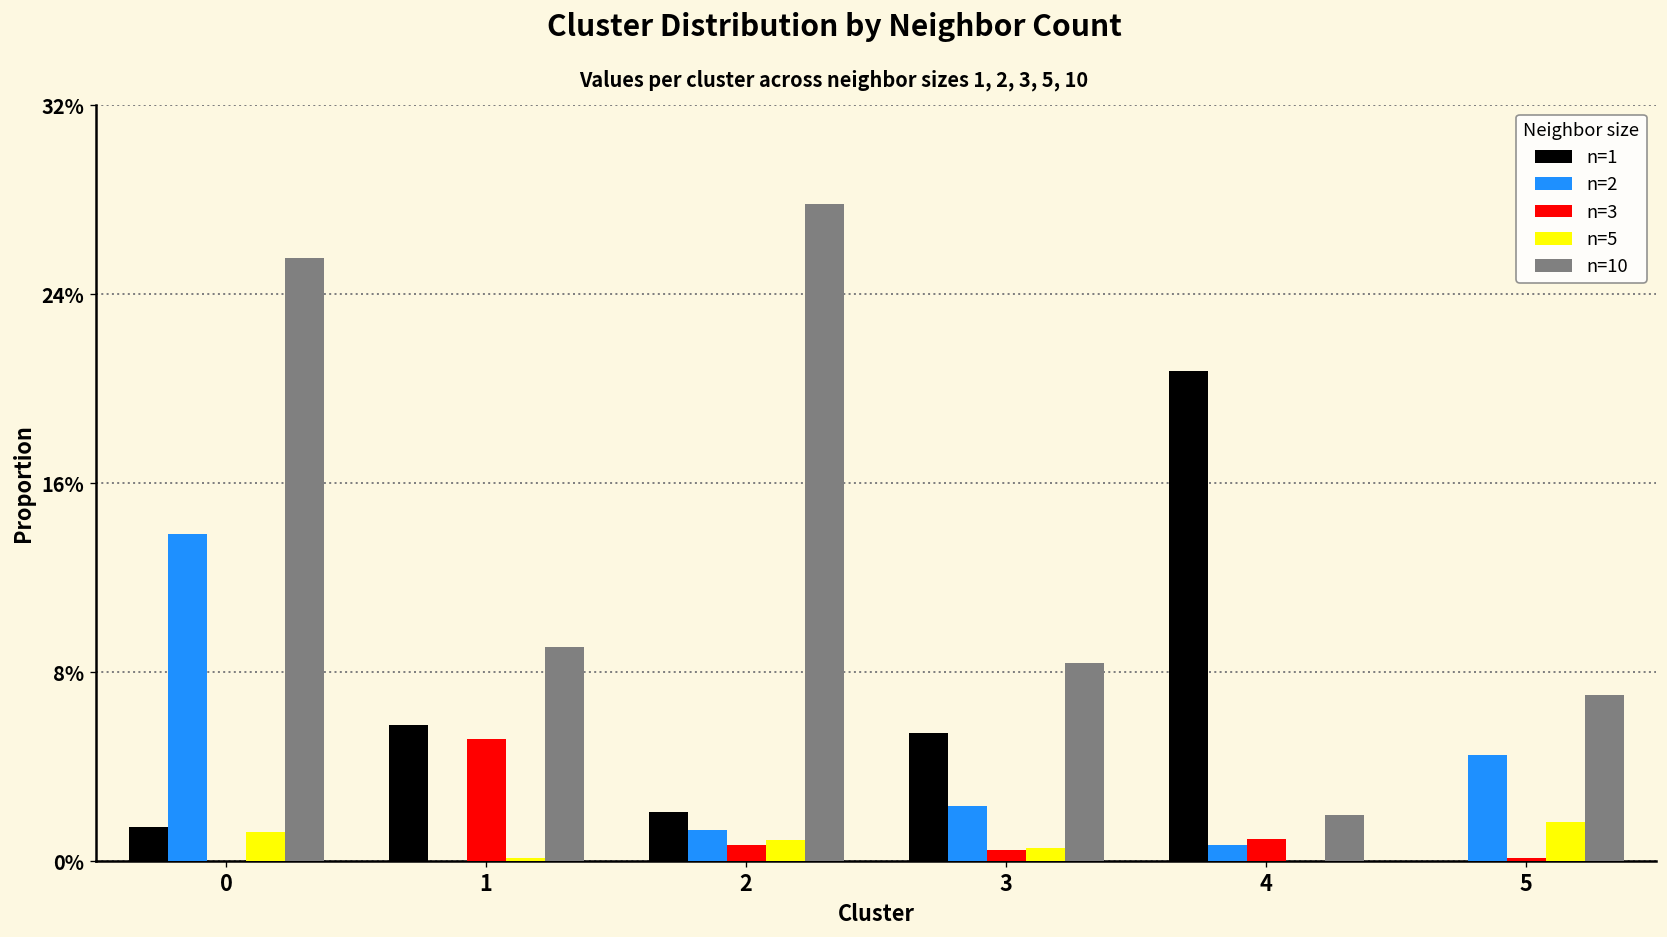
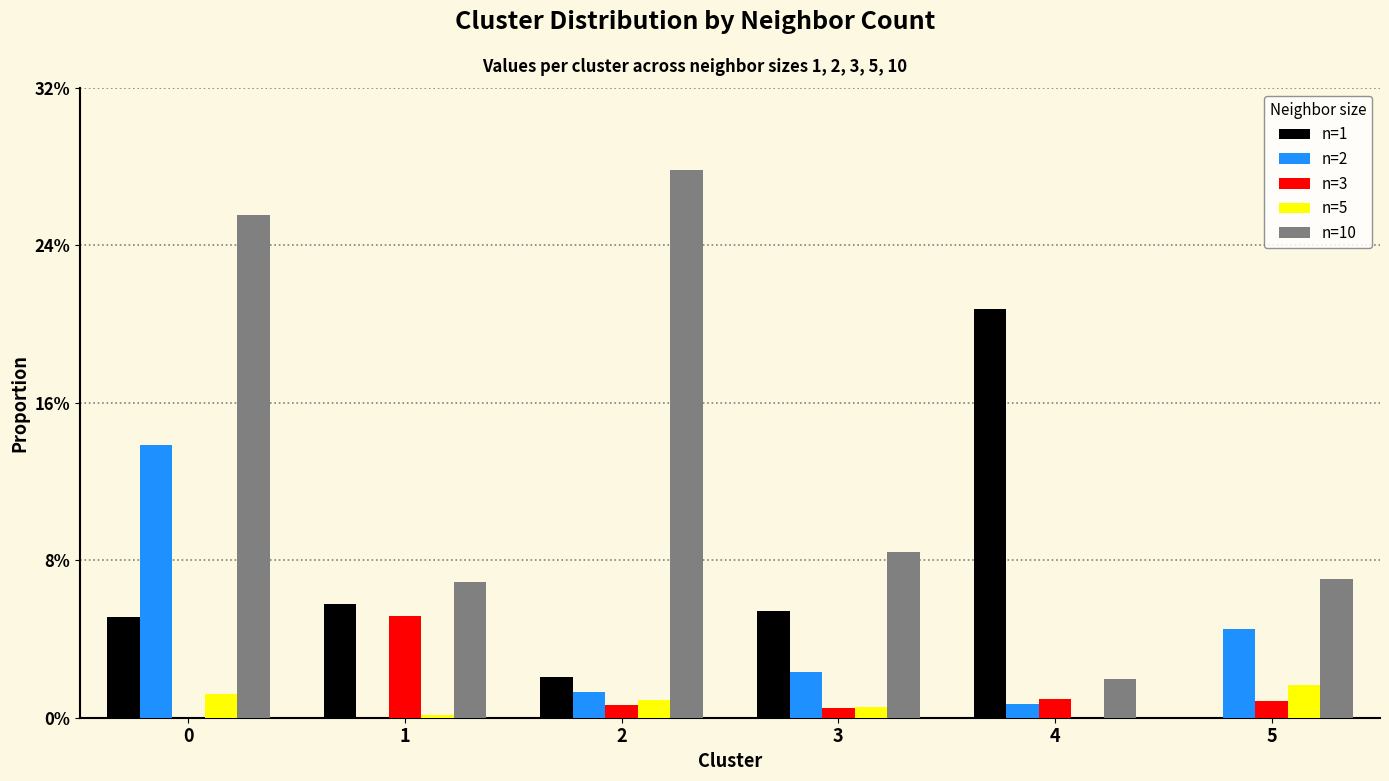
n=1, 0: 1.4% -> 5.1%
n=10, 1: 9.0% -> 6.8%
n=3, 5: 0.1% -> 0.8%
